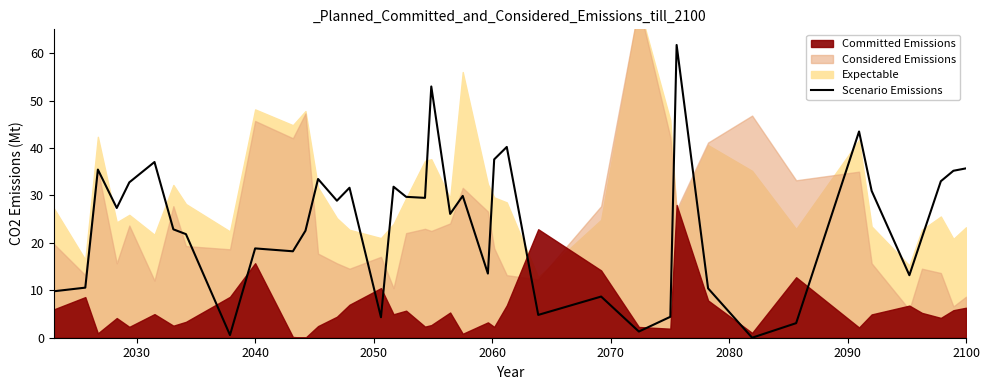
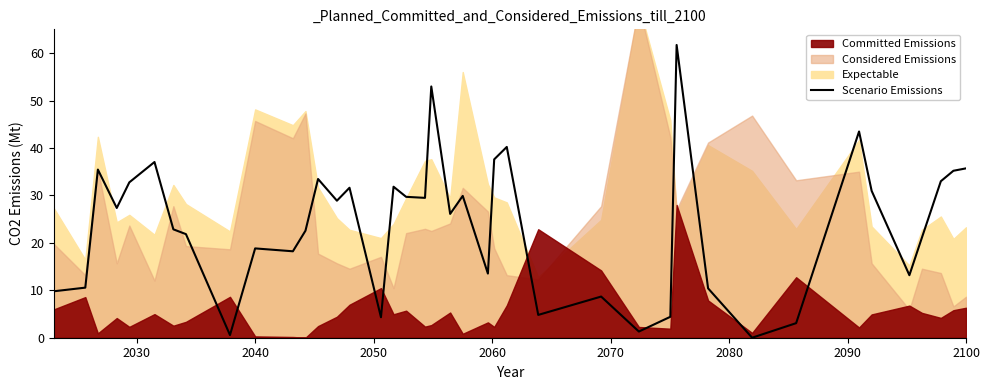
Committed Emissions, 2040: 16 -> 0
